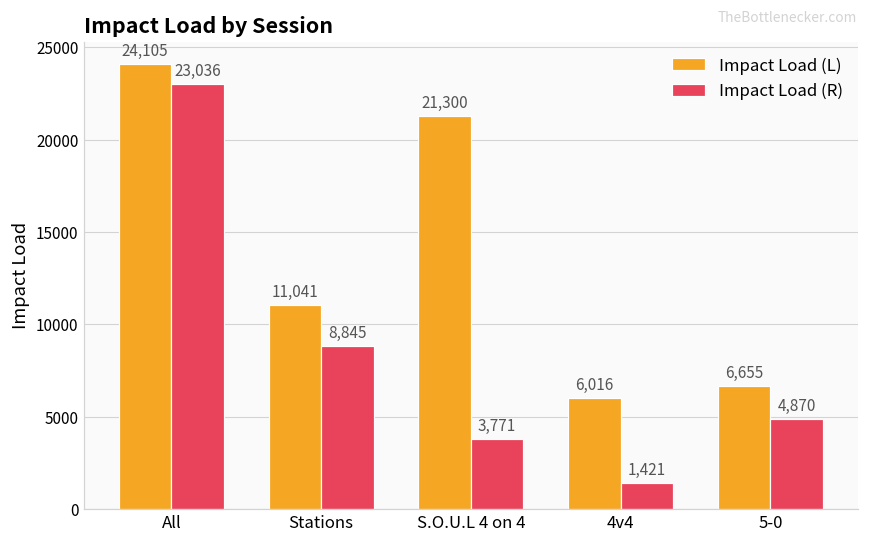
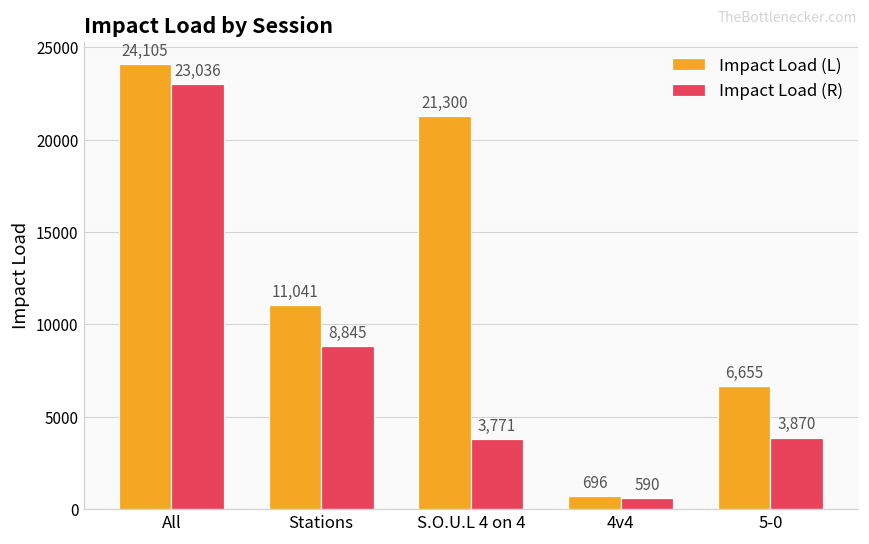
Impact Load (L), 4v4: 6,016 -> 696
Impact Load (R), 4v4: 1,421 -> 590
Impact Load (R), 5-0: 4,870 -> 3,870
